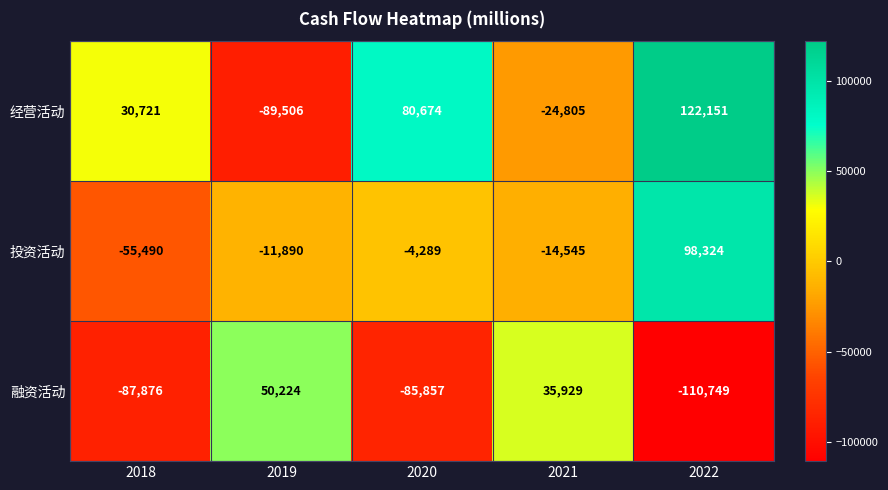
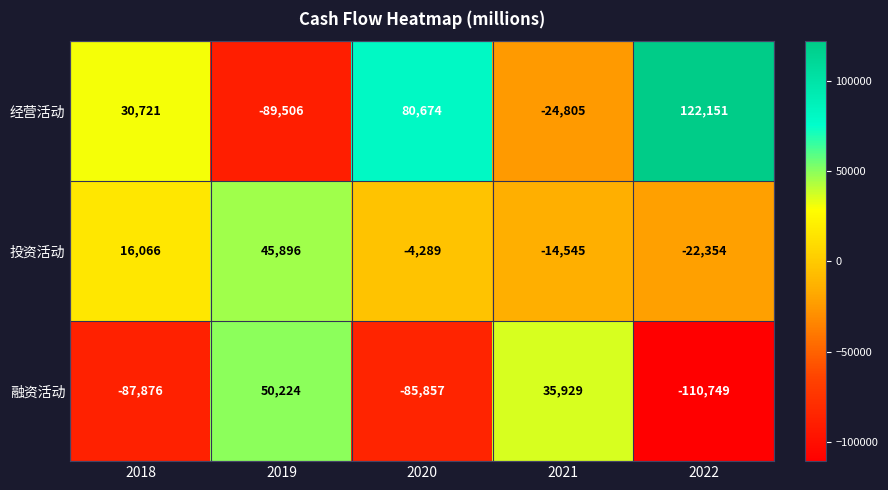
投资活动, 2018: -55,490 -> 16,066
投资活动, 2019: -11,890 -> 45,896
投资活动, 2022: 98,324 -> -22,354
